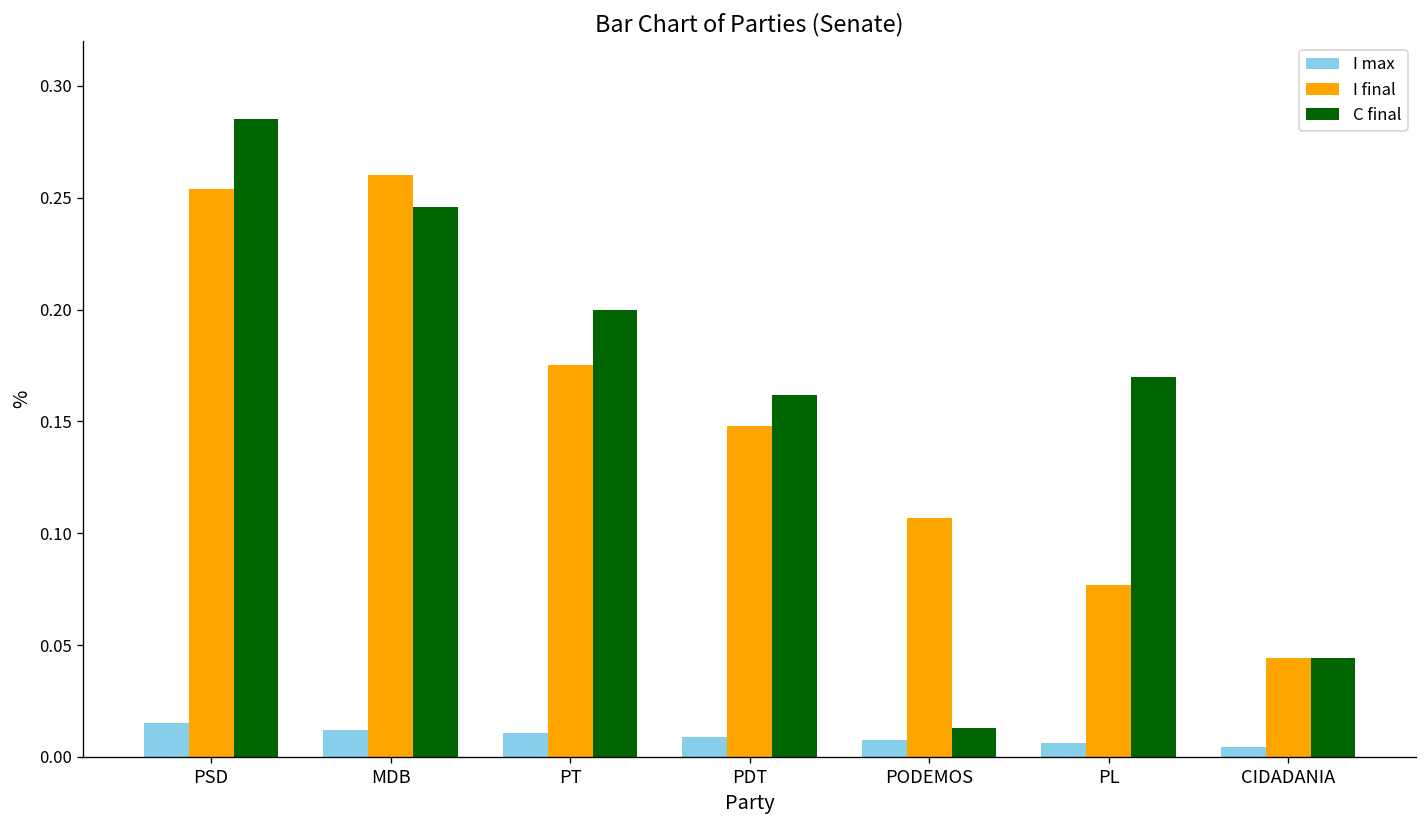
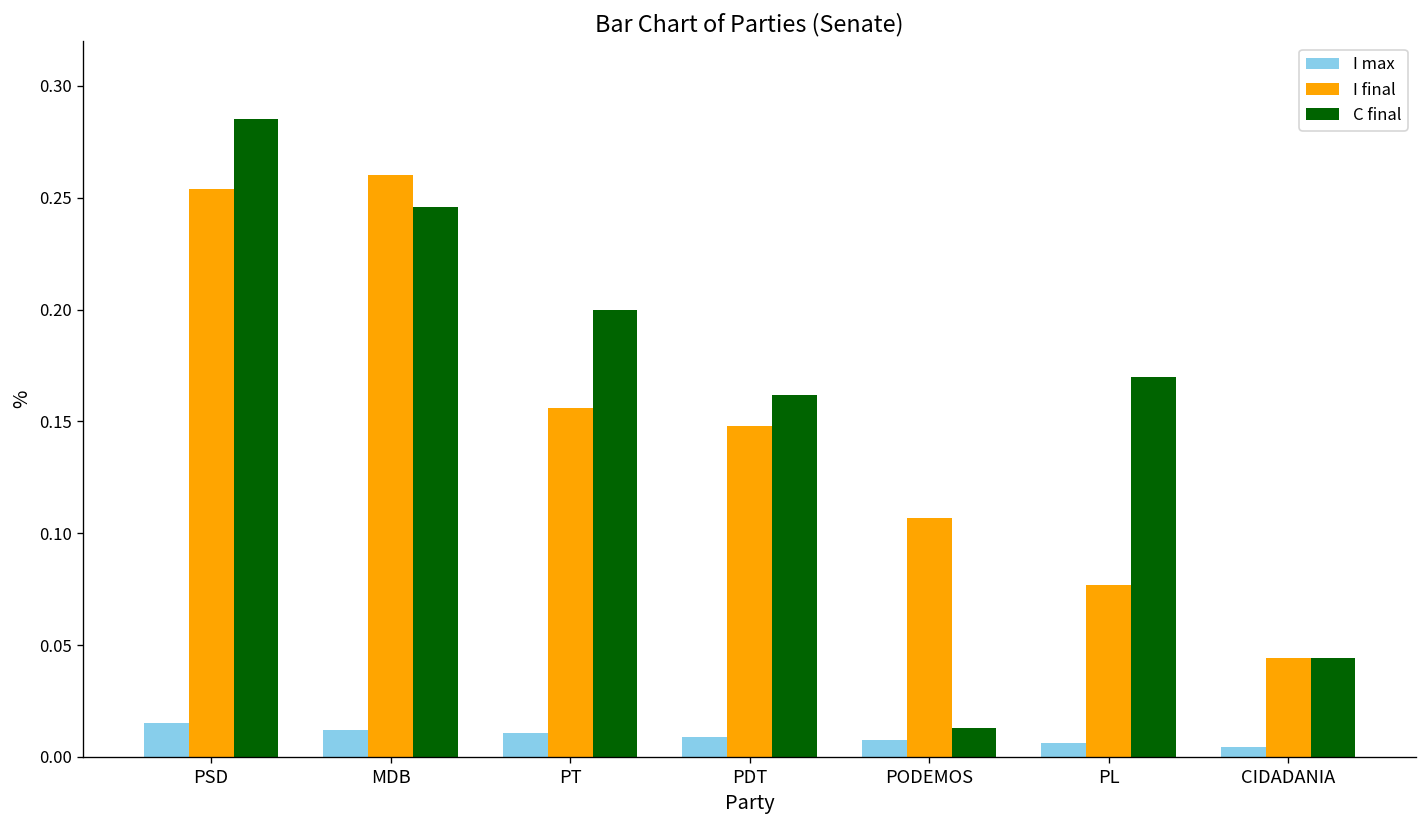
I final, PT: 0.175 -> 0.156
